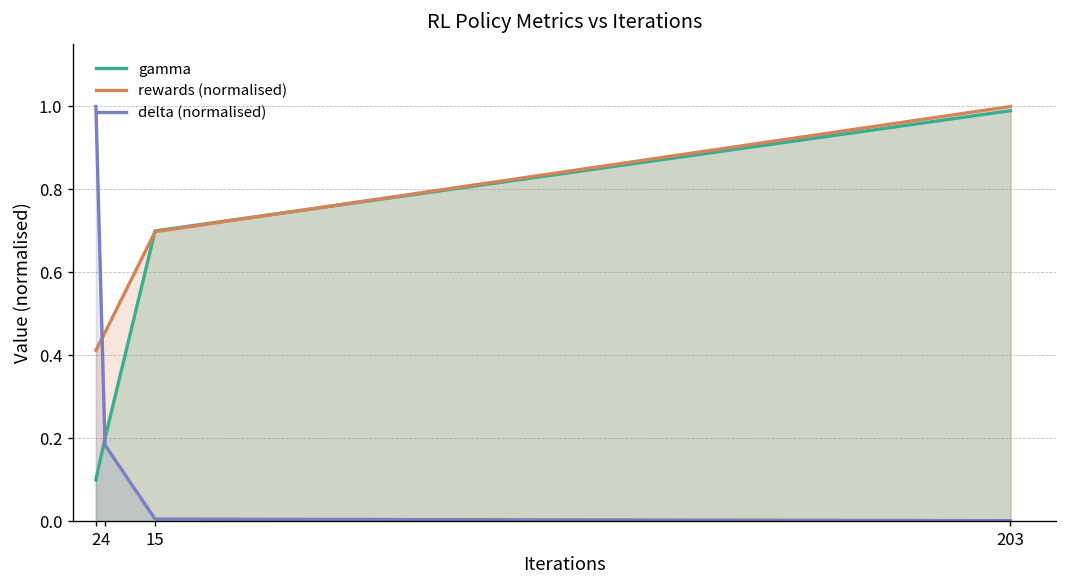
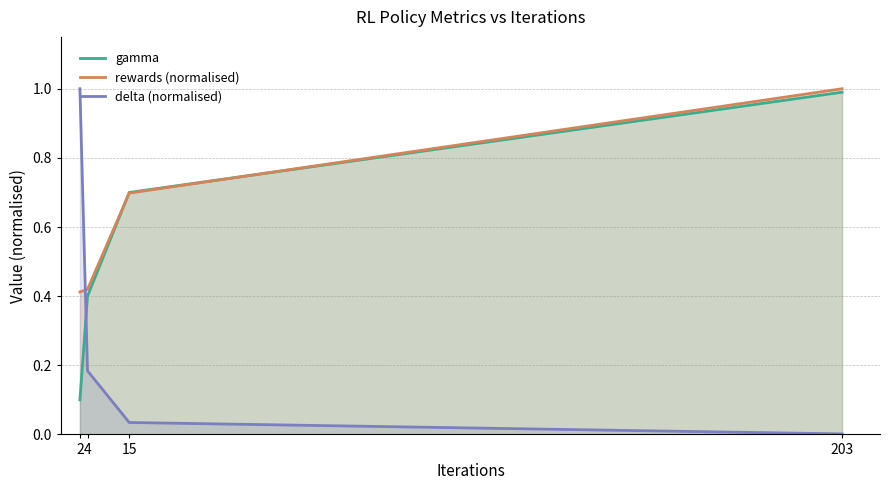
gamma, 4: 0.2 -> 0.4
rewards (normalised), 4: 0.46 -> 0.42
delta (normalised), 15: 0.01 -> 0.03
